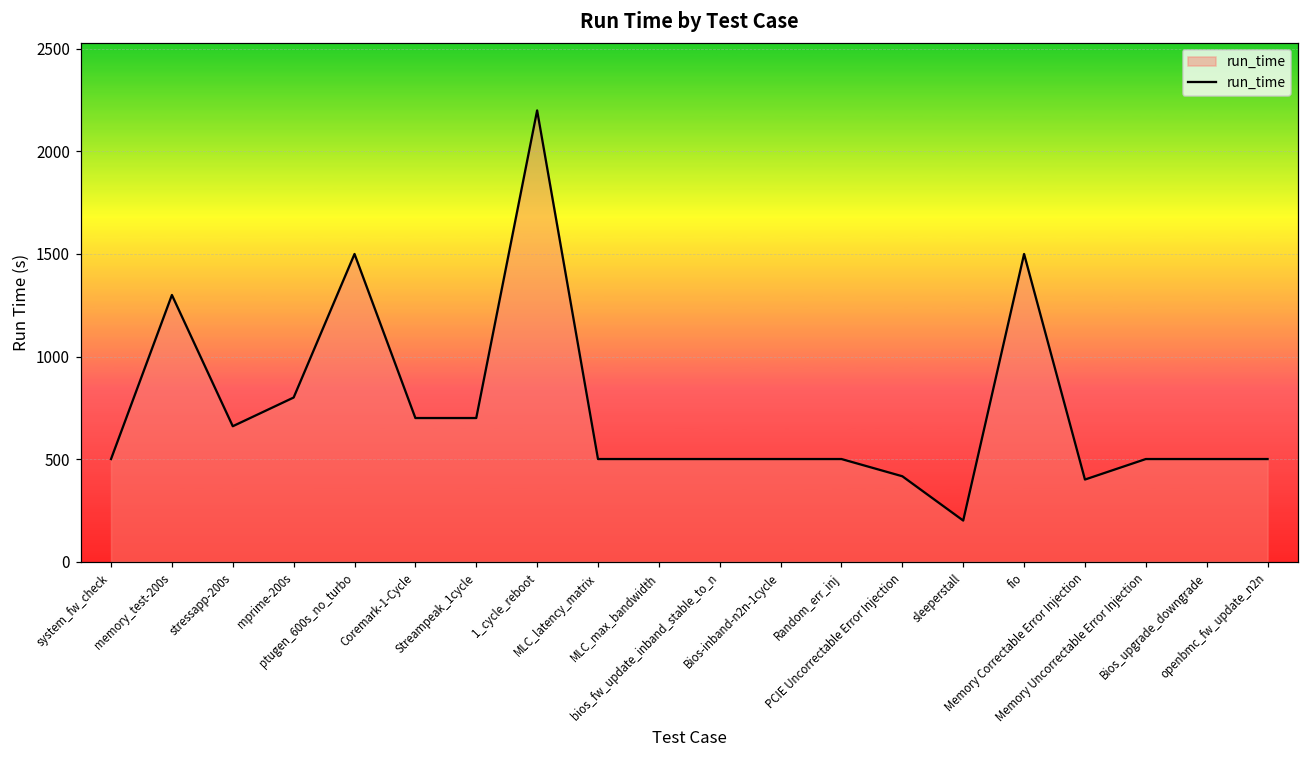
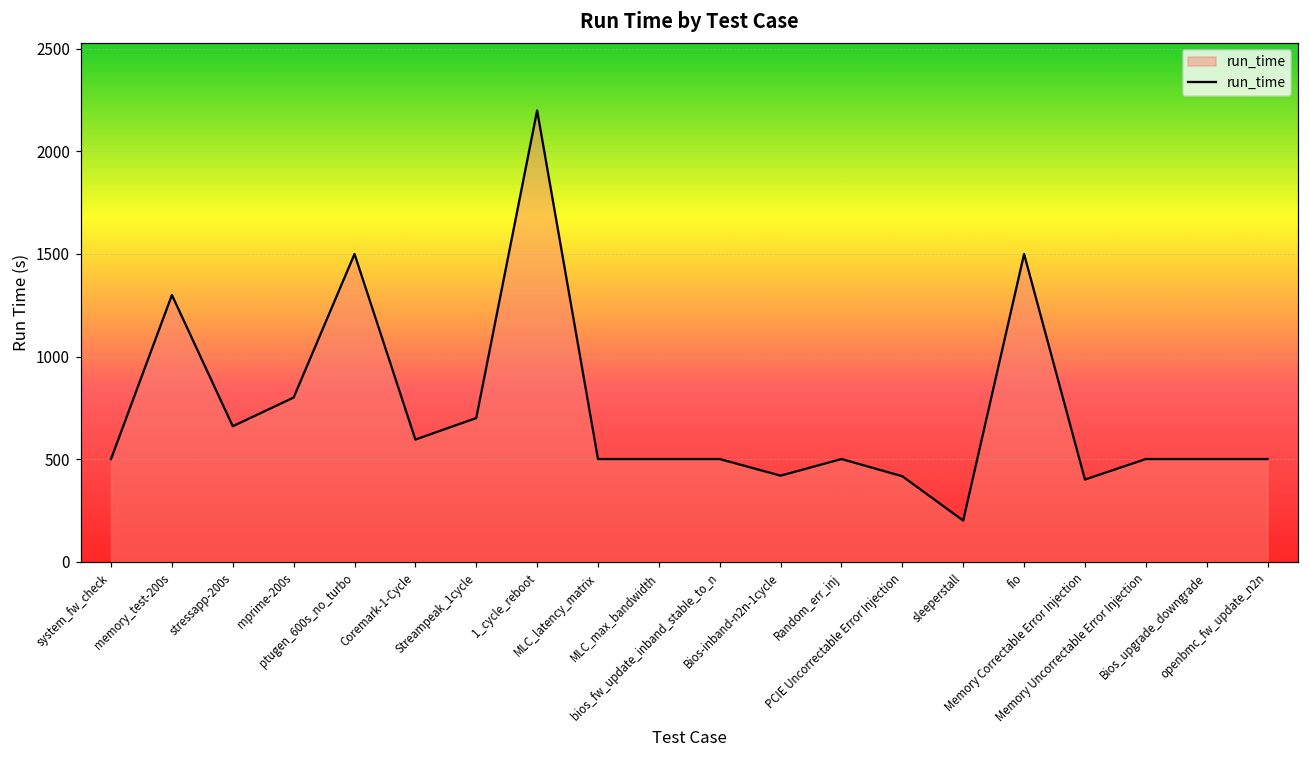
Coremark-1-Cycle: 700 -> 600
Bios-inband-n2n-1cycle: 500 -> 420
